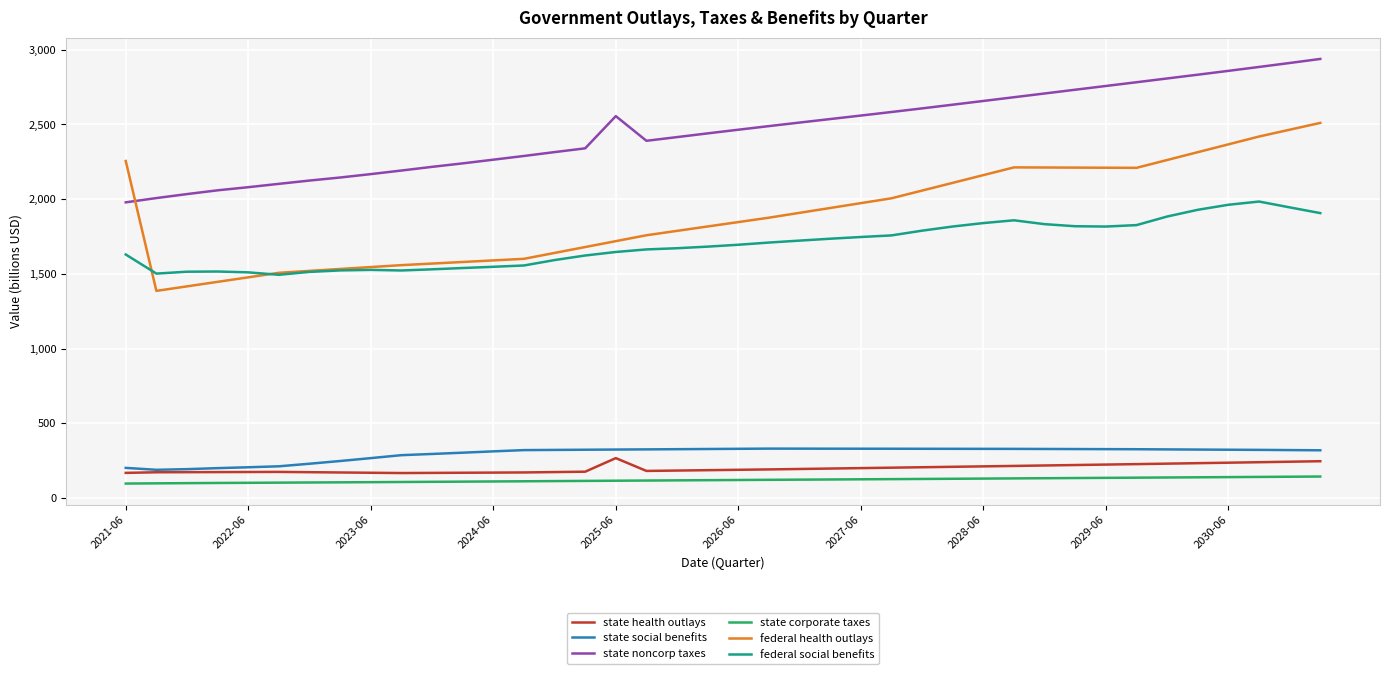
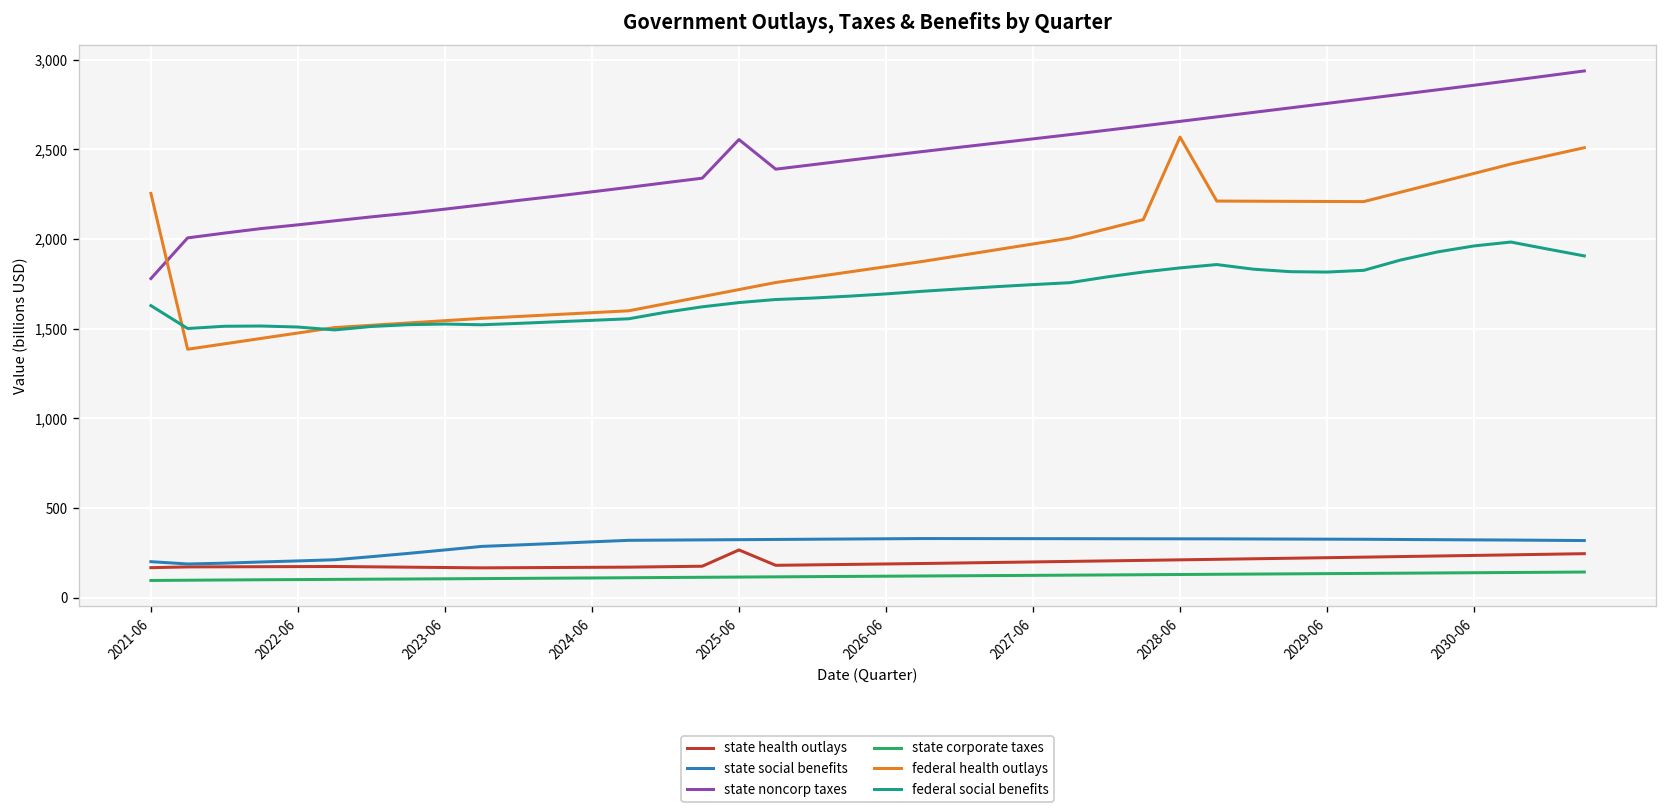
state noncorp taxes, 2021-06: 1,980 -> 1,780
federal health outlays, 2028-06: 2,160 -> 2,570
